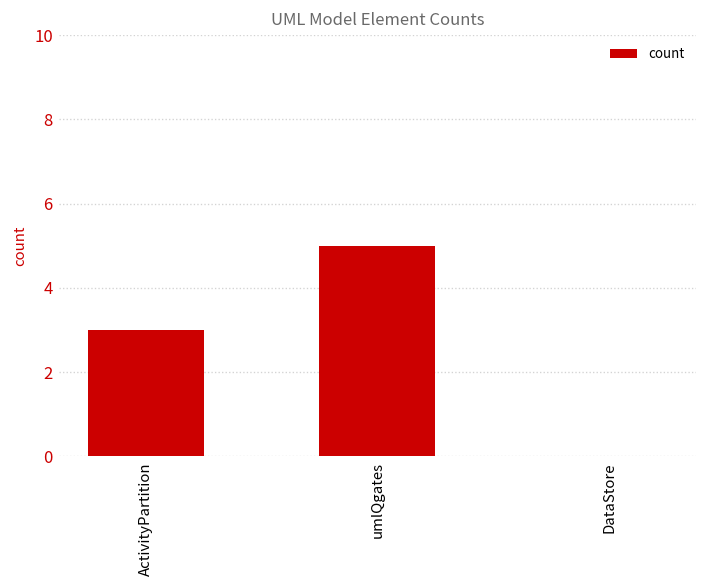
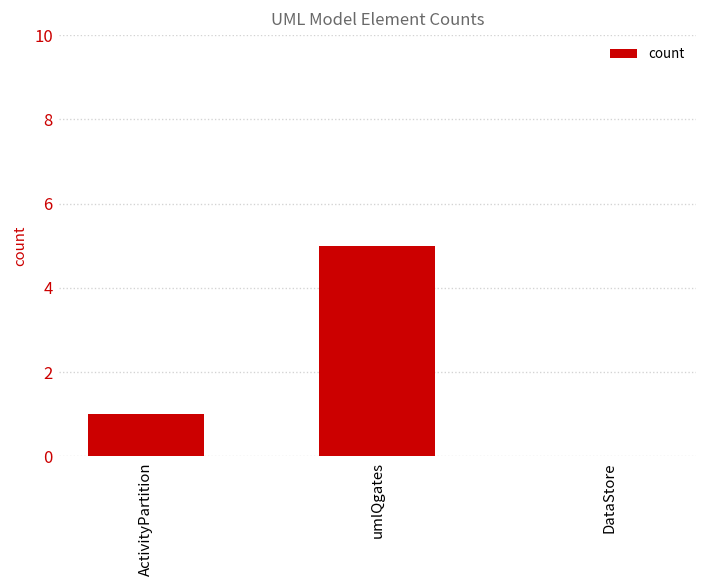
ActivityPartition: 3 -> 1
